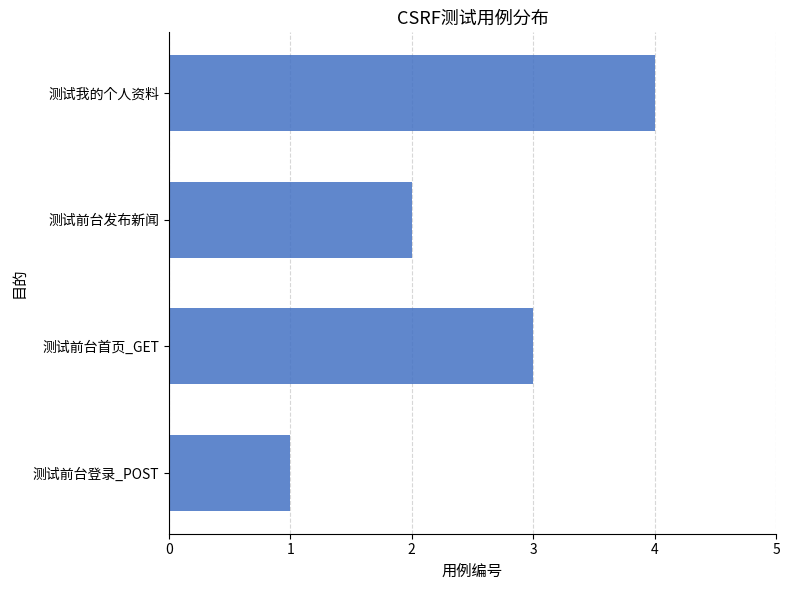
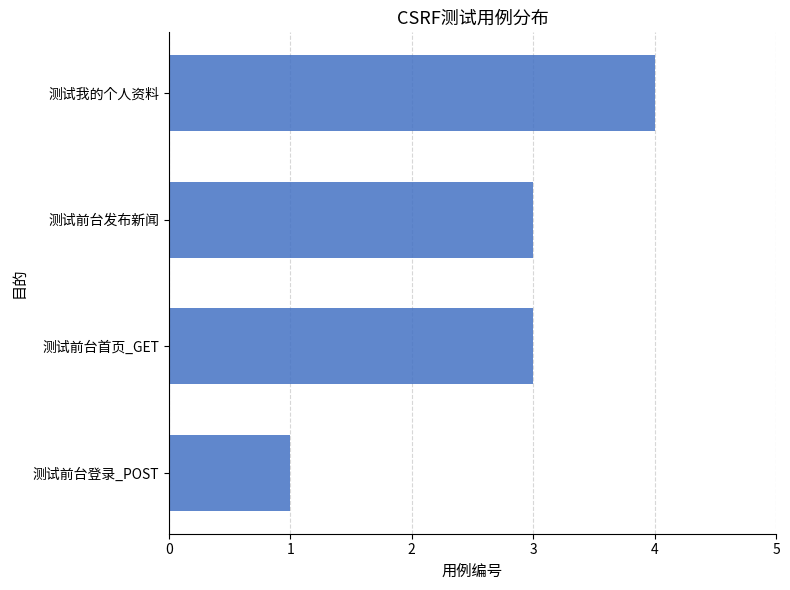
测试前台发布新闻: 2 -> 3
